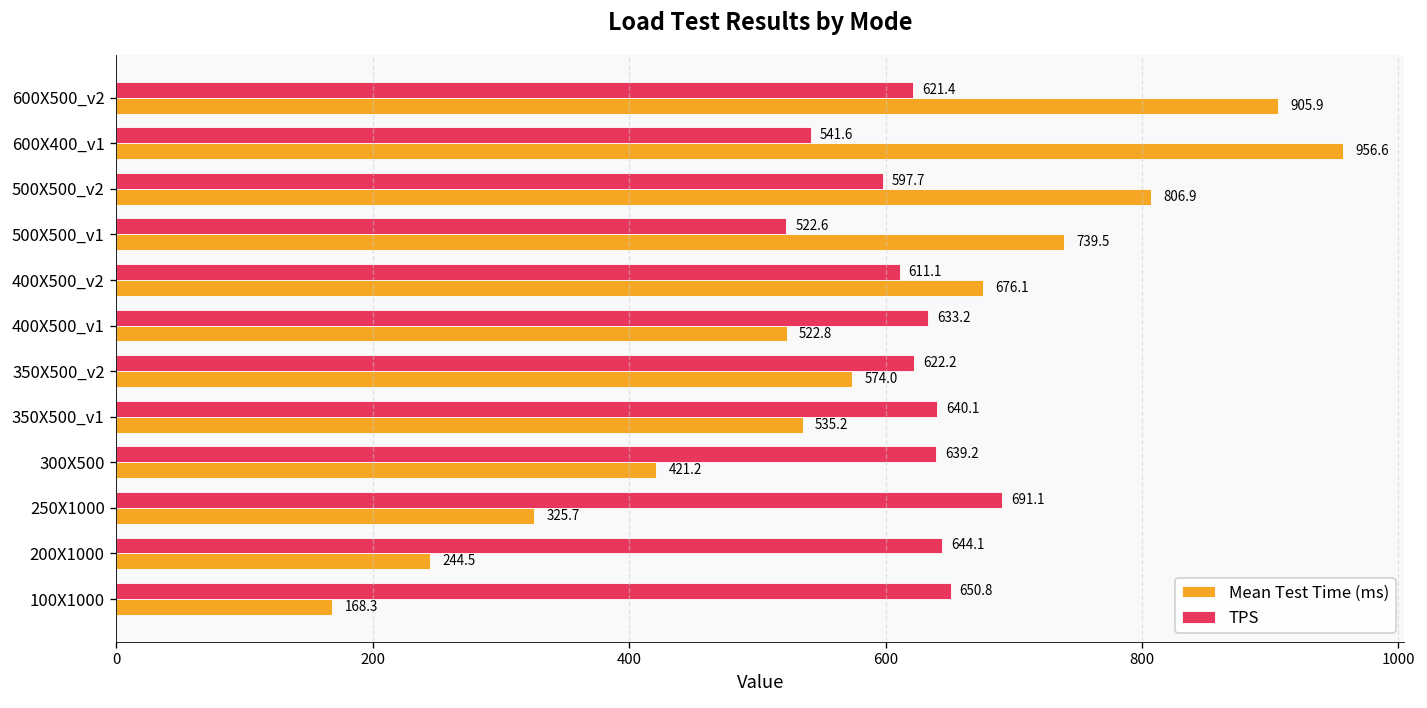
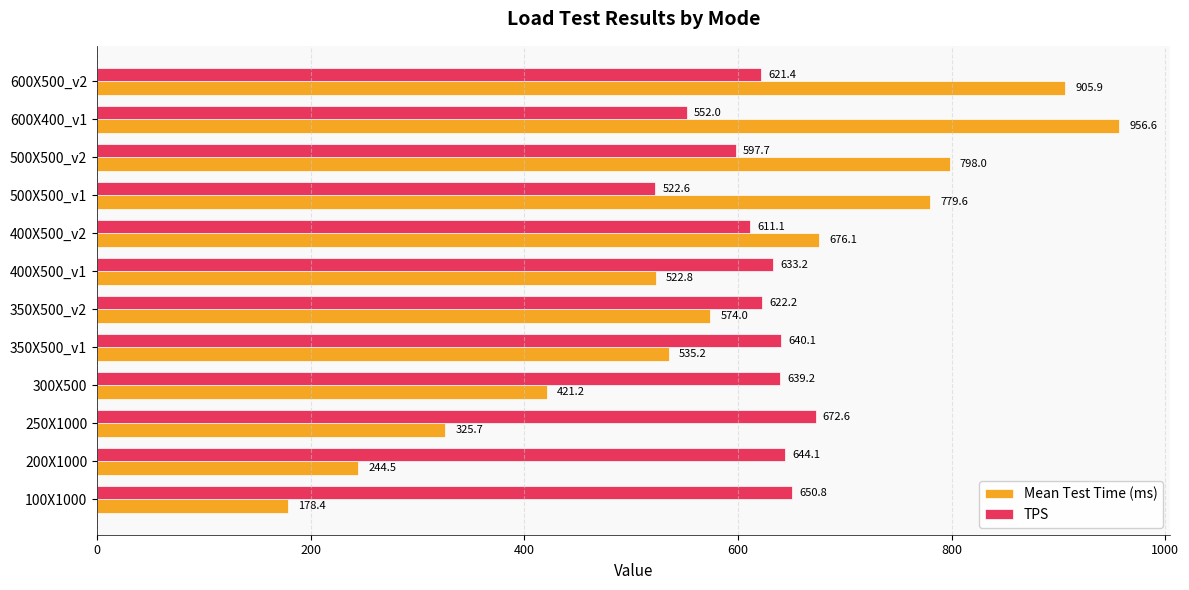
TPS, 600X400_v1: 541.6 -> 552.0
Mean Test Time (ms), 500X500_v2: 806.9 -> 798.0
Mean Test Time (ms), 500X500_v1: 739.5 -> 779.6
TPS, 250X1000: 691.1 -> 672.6
Mean Test Time (ms), 100X1000: 168.3 -> 178.4
